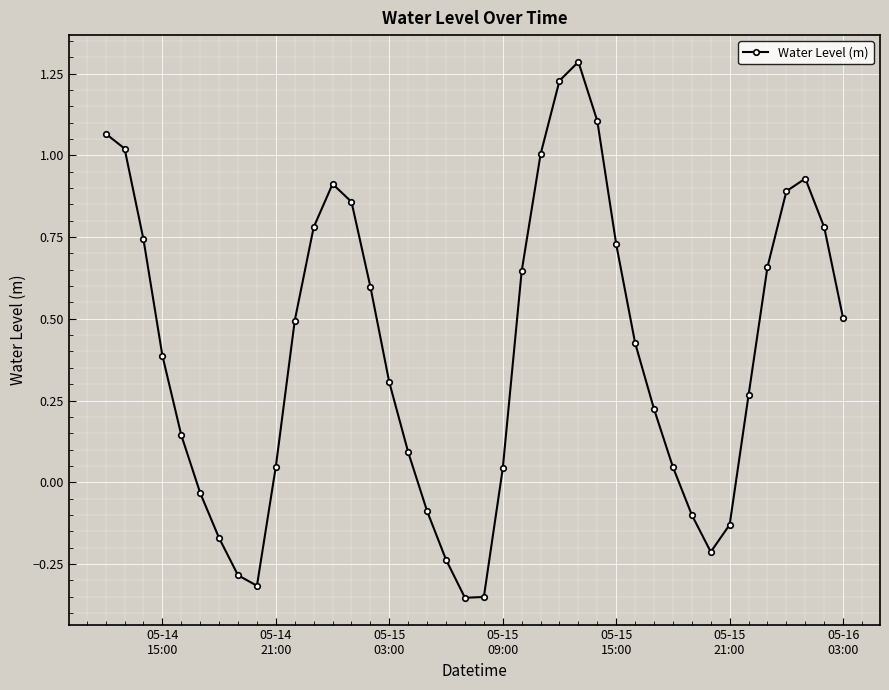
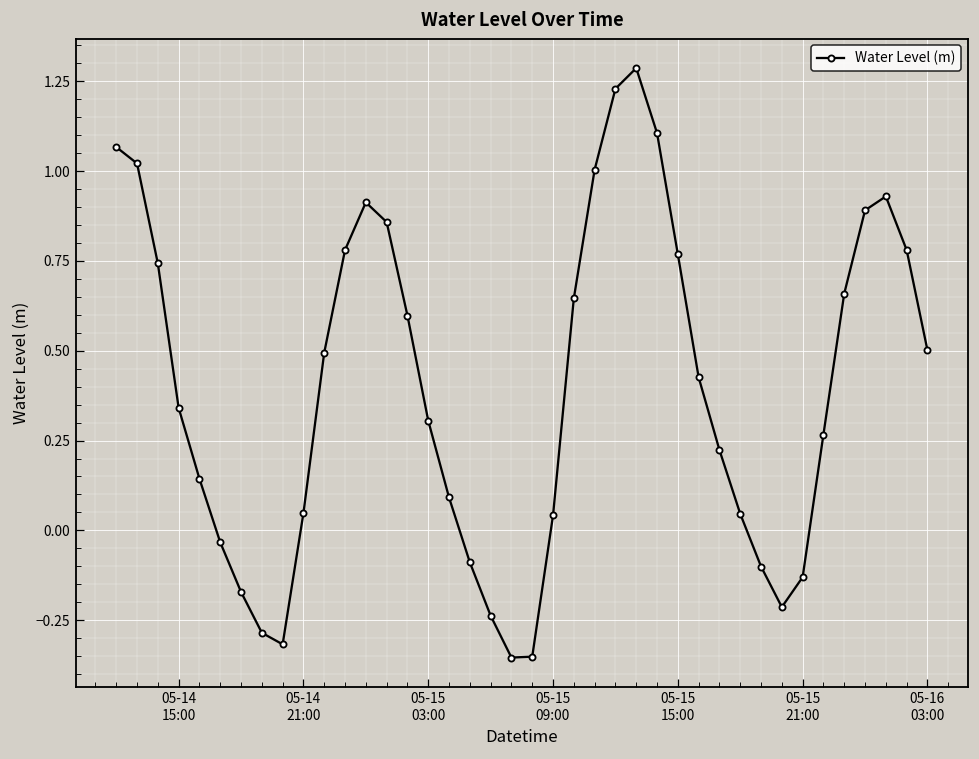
05-14 15:00: 0.39 -> 0.34
05-15 15:00: 0.73 -> 0.77
